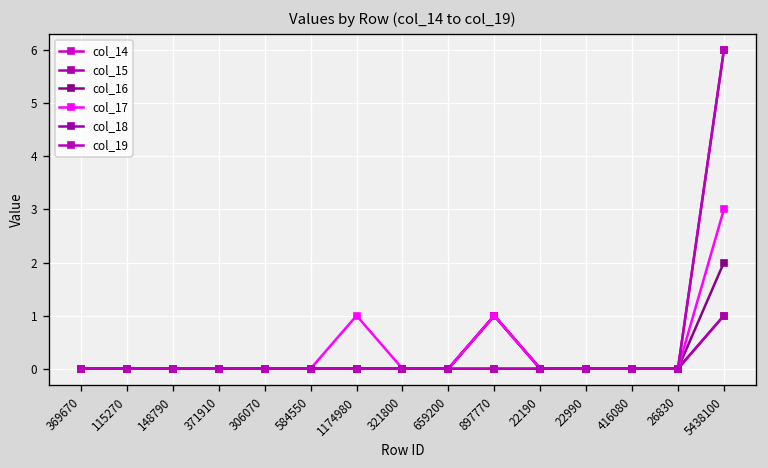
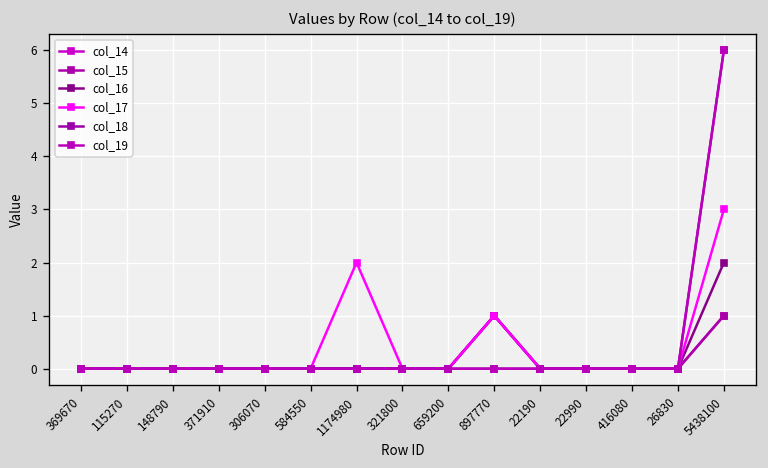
col_17, 1174980: 1 -> 2
